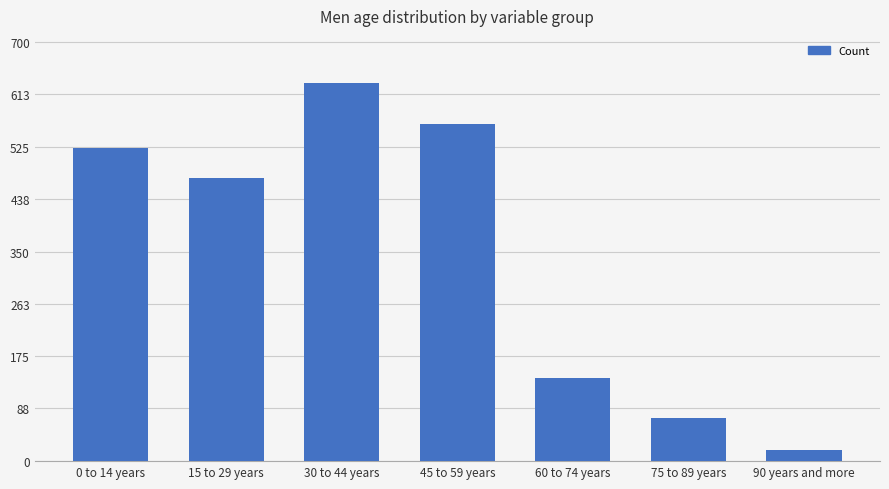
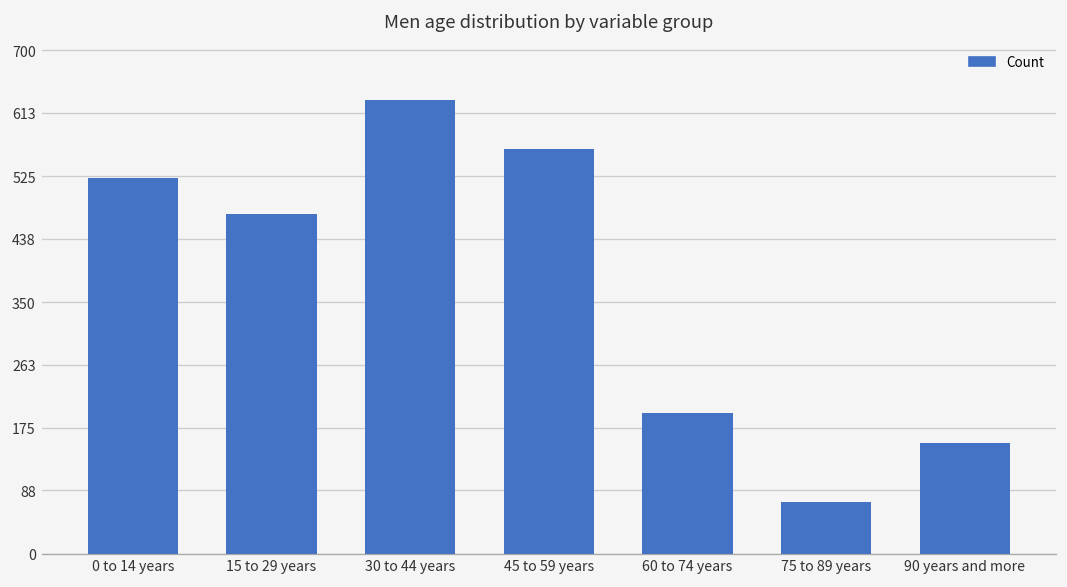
60 to 74 years: 140 -> 200
90 years and more: 20 -> 150
